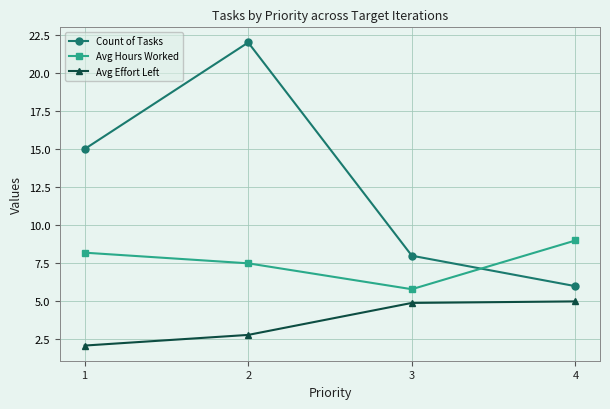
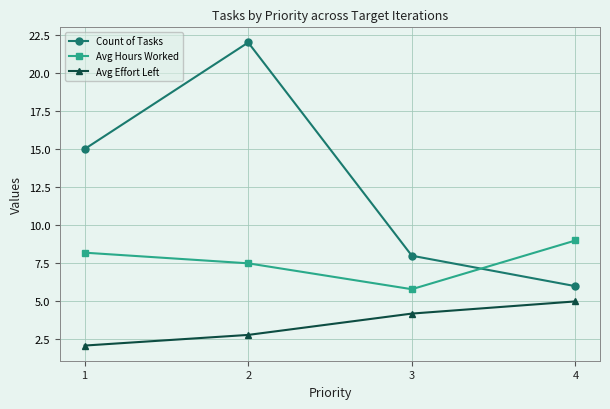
Avg Effort Left, 3: 4.9 -> 4.2
